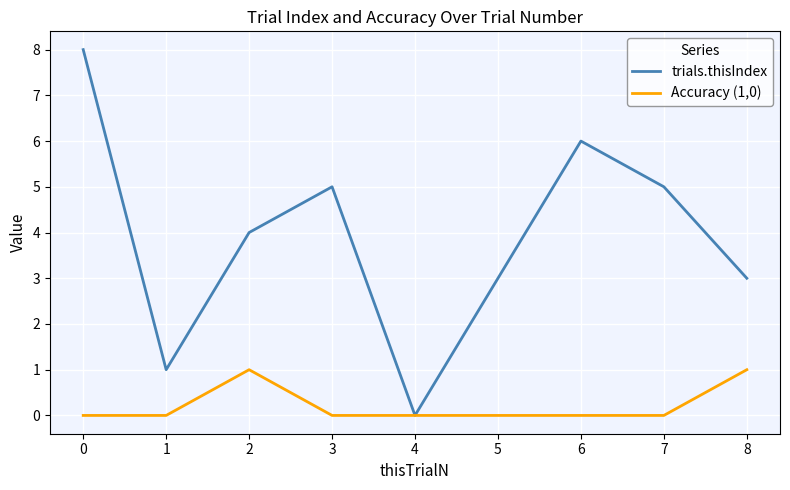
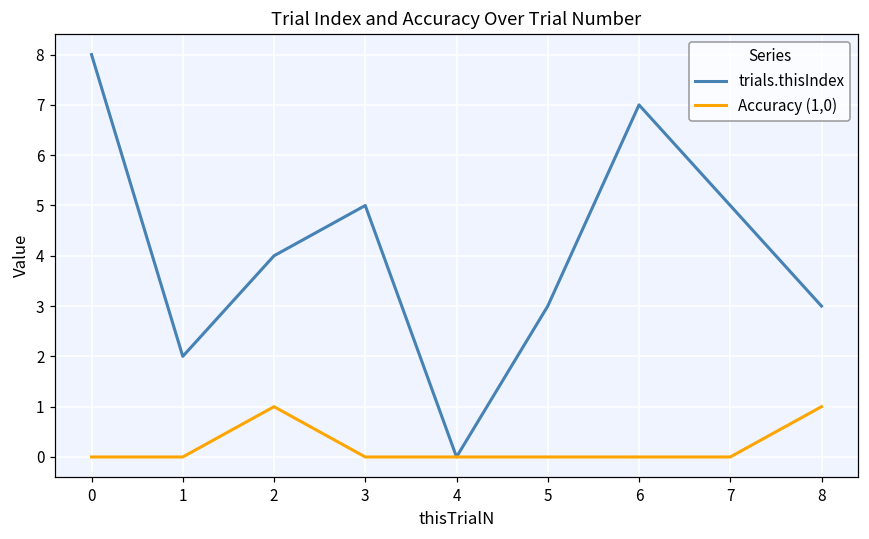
trials.thisIndex, 1: 1 -> 2
trials.thisIndex, 6: 6 -> 7
